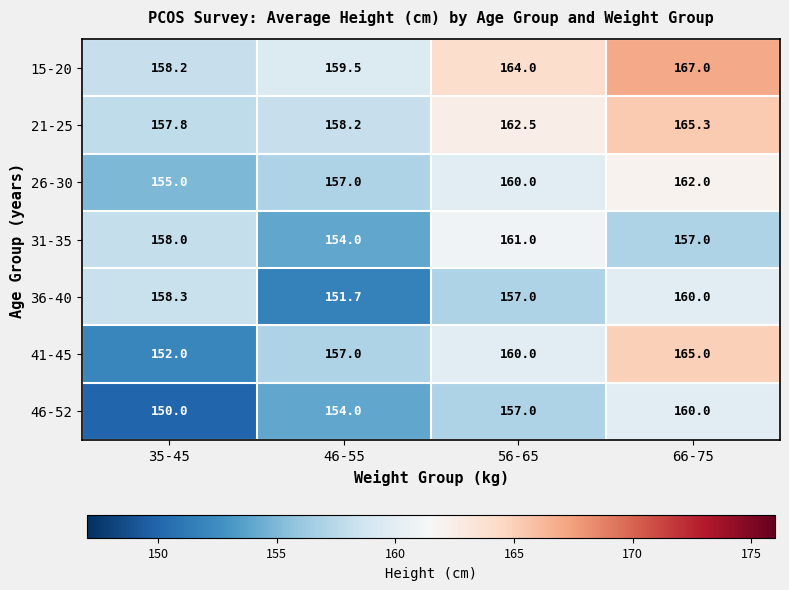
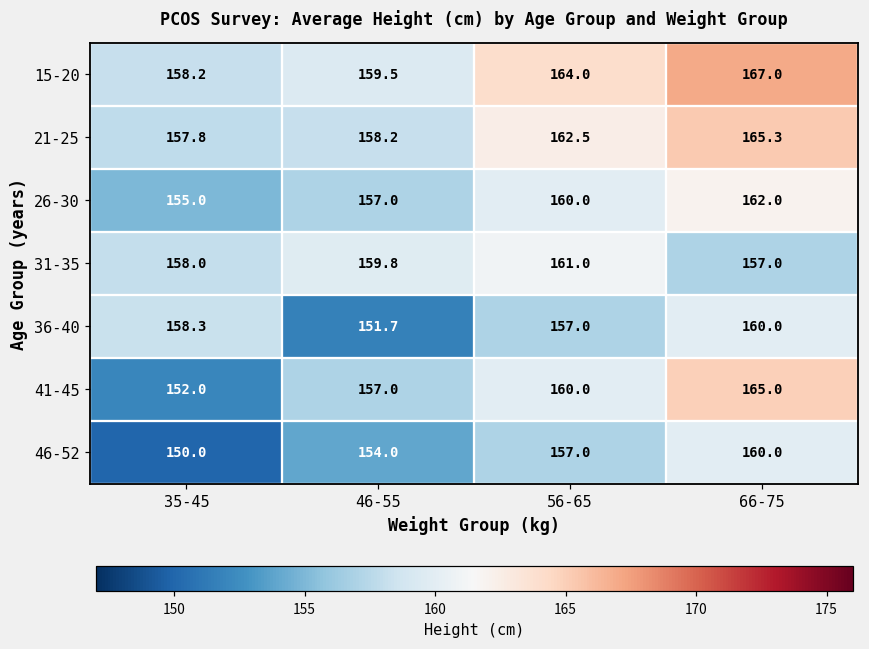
31-35, 46-55: 154.0 -> 159.8
